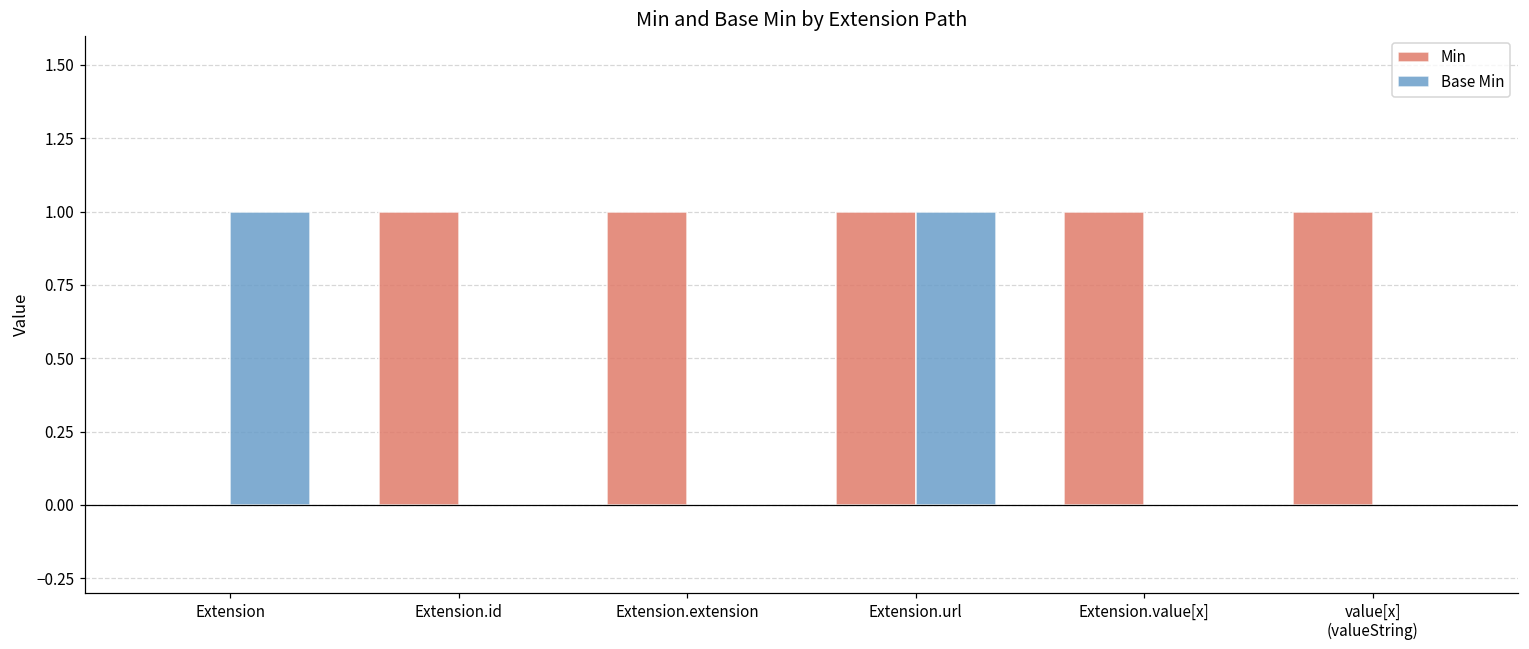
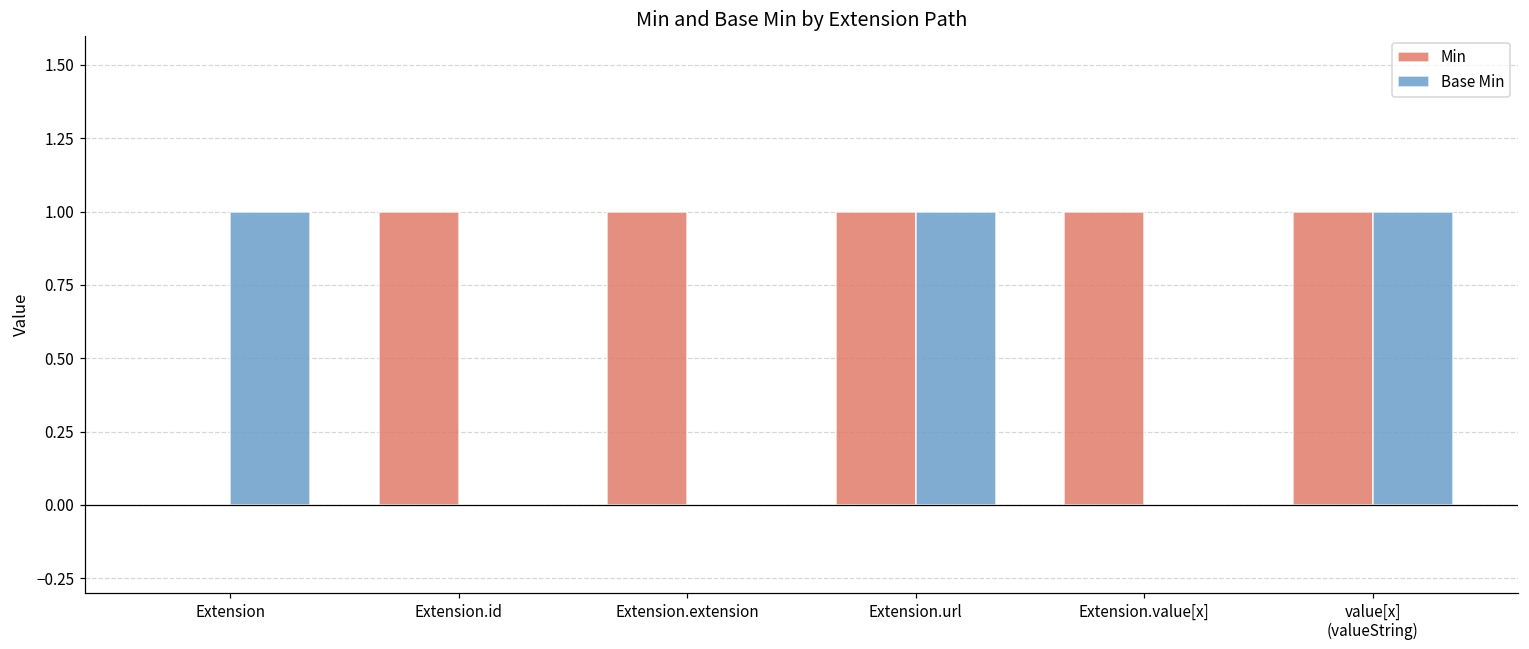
Base Min, value[x] (valueString): 0 -> 1
